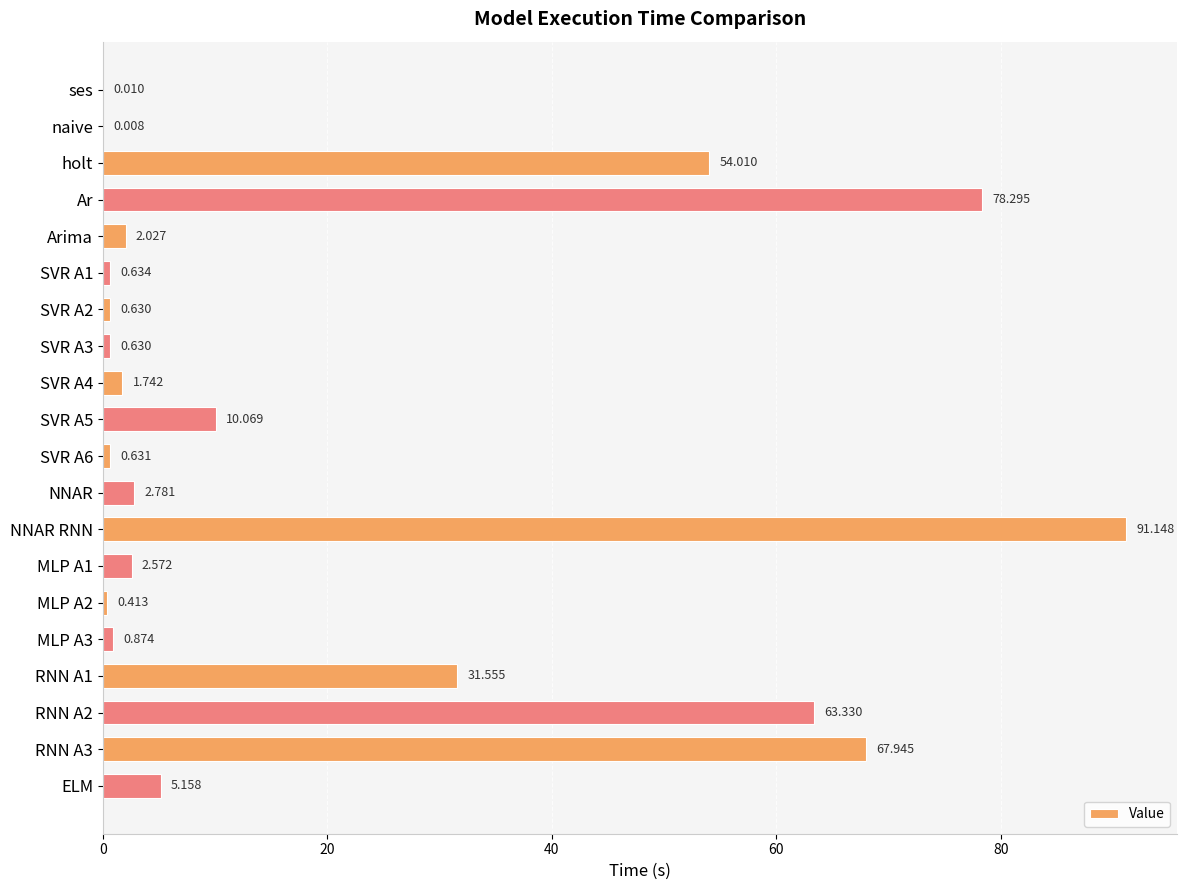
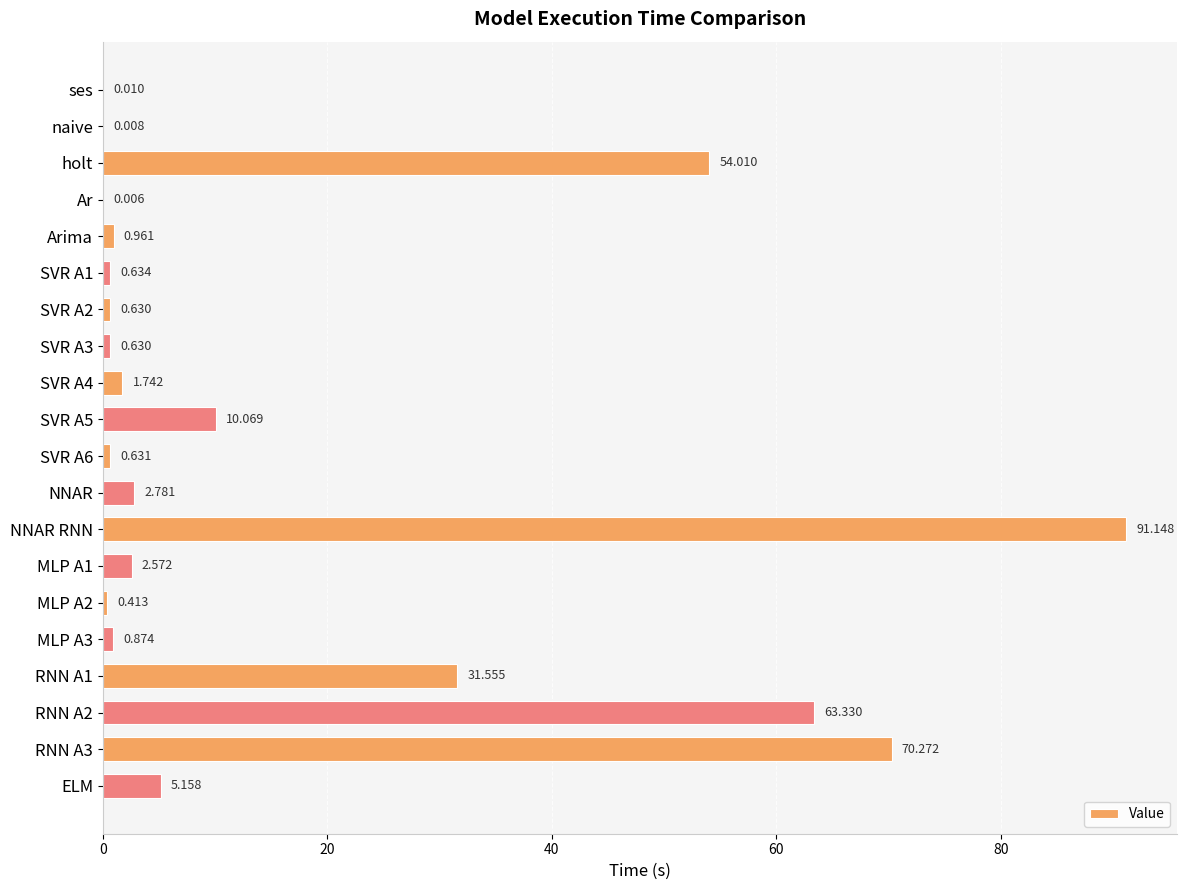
Ar: 78.295 -> 0.006
Arima: 2.027 -> 0.961
RNN A3: 67.945 -> 70.272
